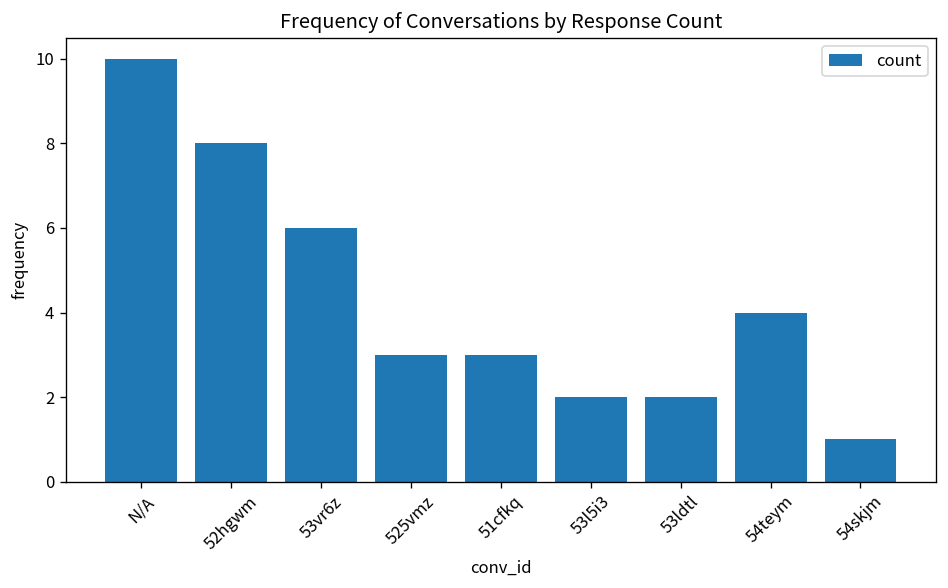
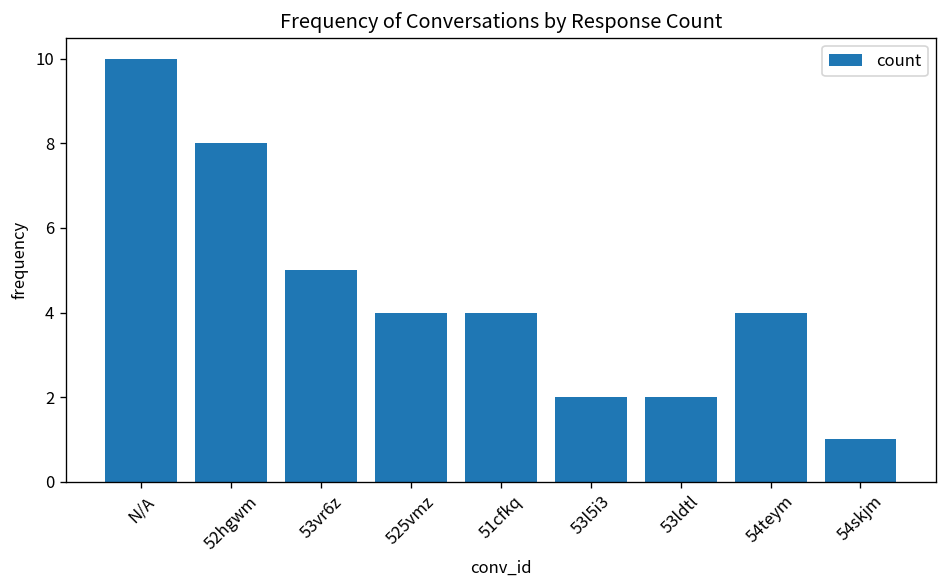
53vr6z: 6 -> 5
525vmz: 3 -> 4
51cfkq: 3 -> 4
